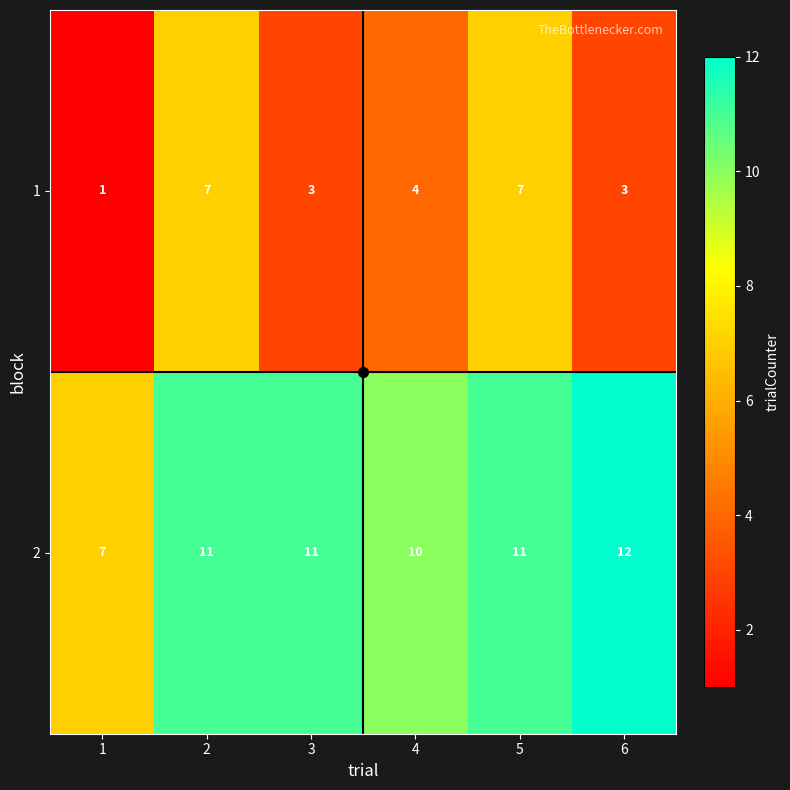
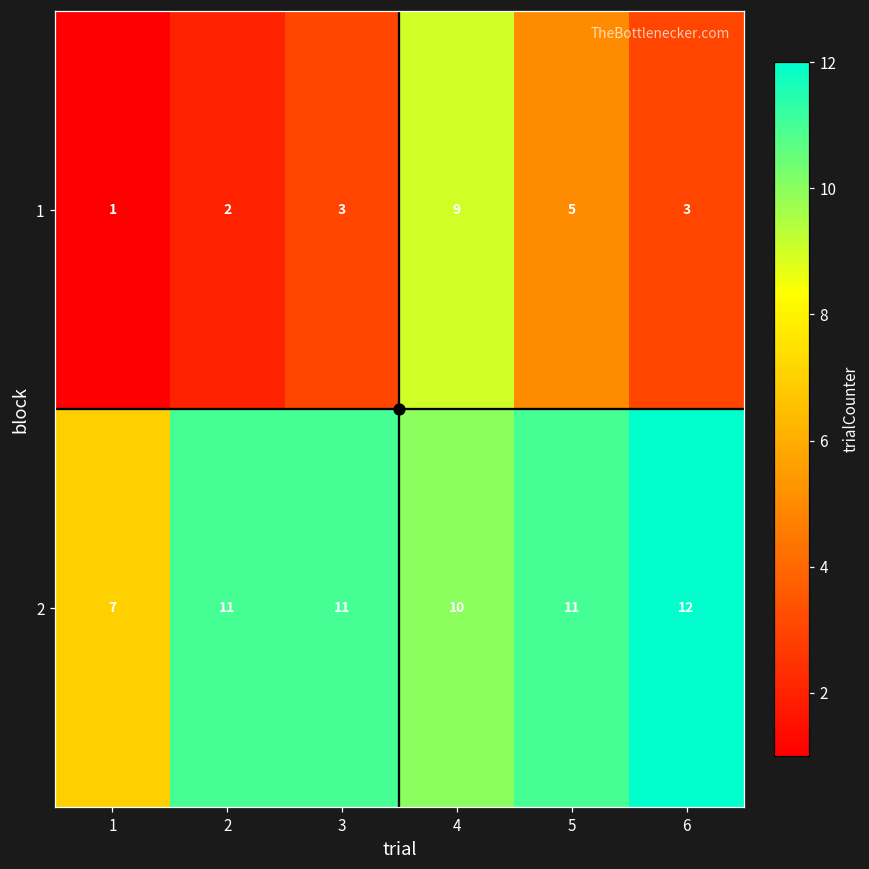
1, 2: 7 -> 2
1, 4: 4 -> 9
1, 5: 7 -> 5
